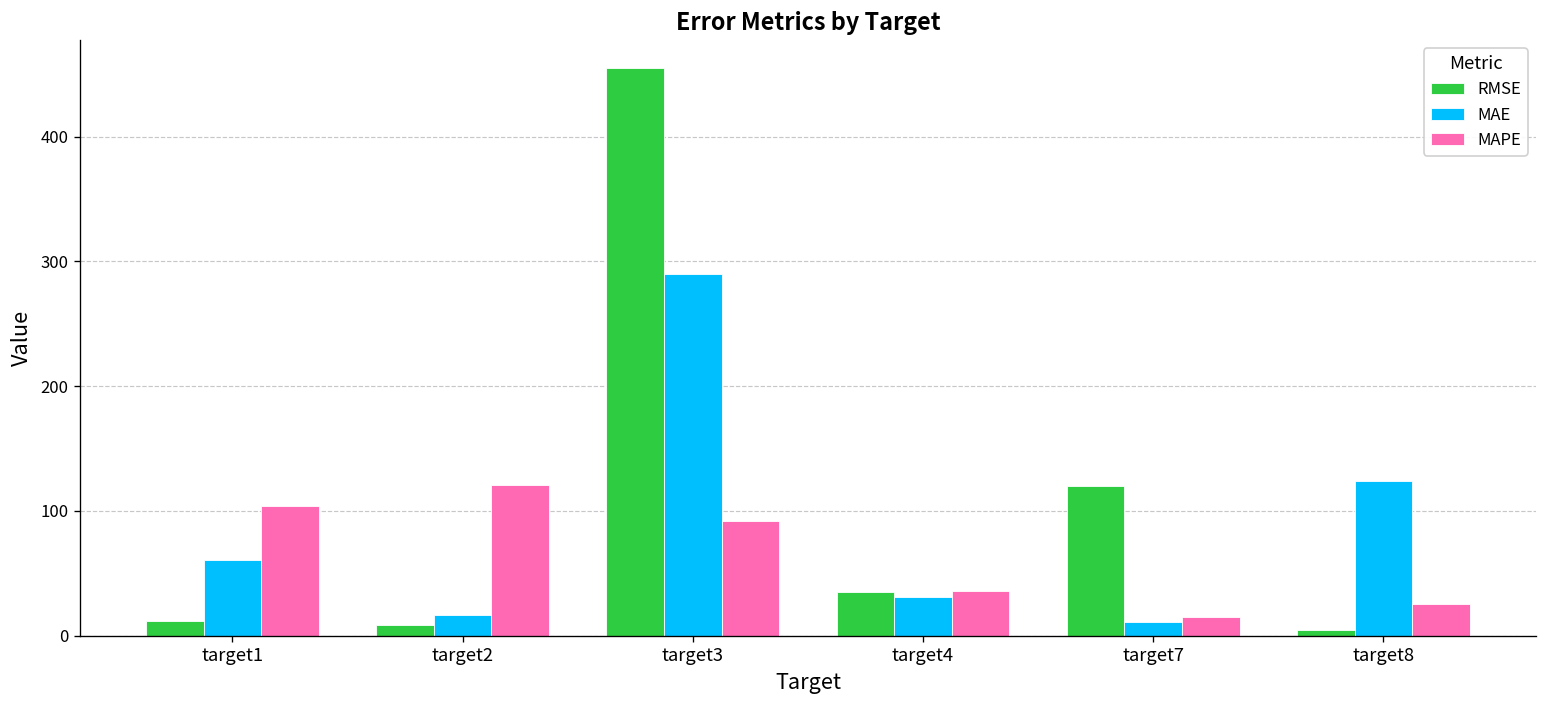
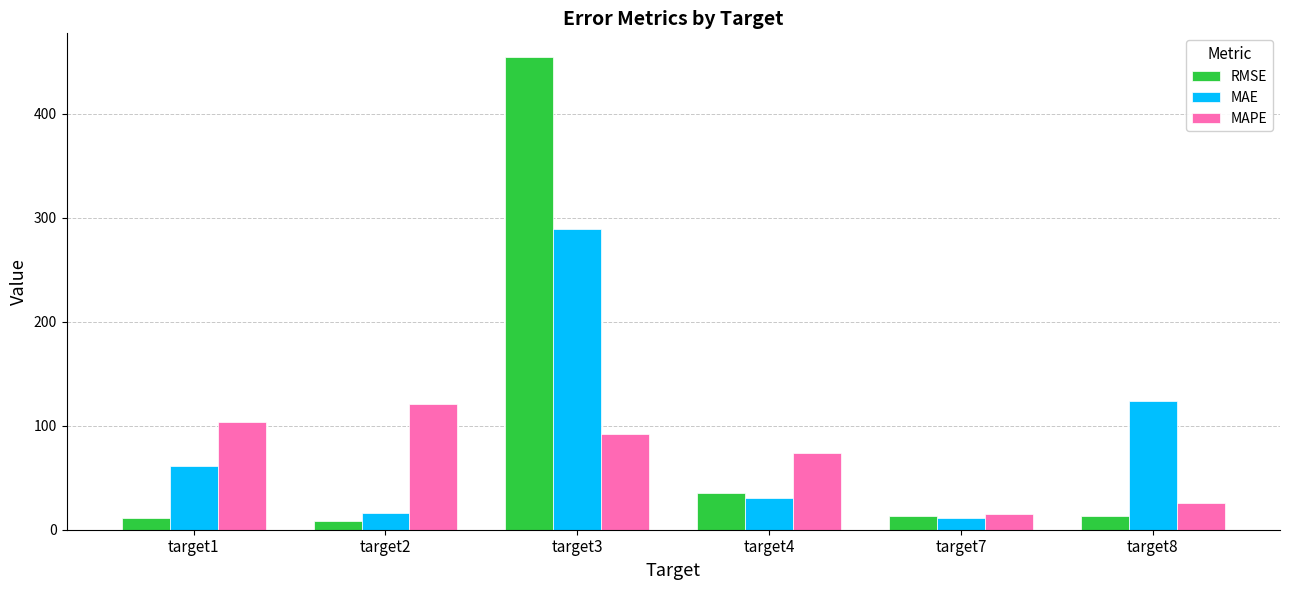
MAPE, target4: 36 -> 73
RMSE, target7: 120 -> 13
RMSE, target8: 5 -> 14
